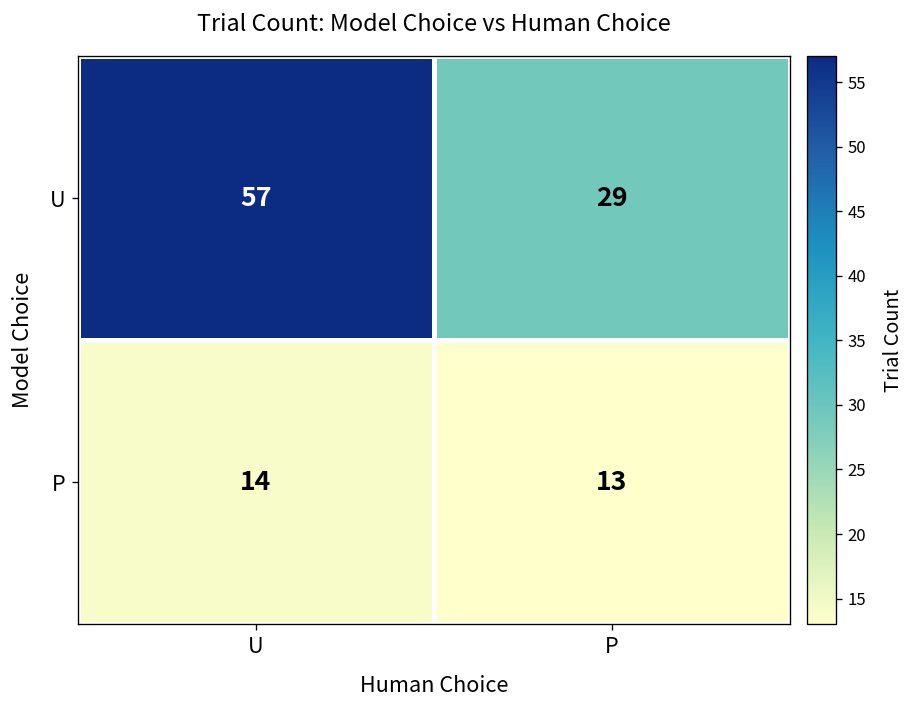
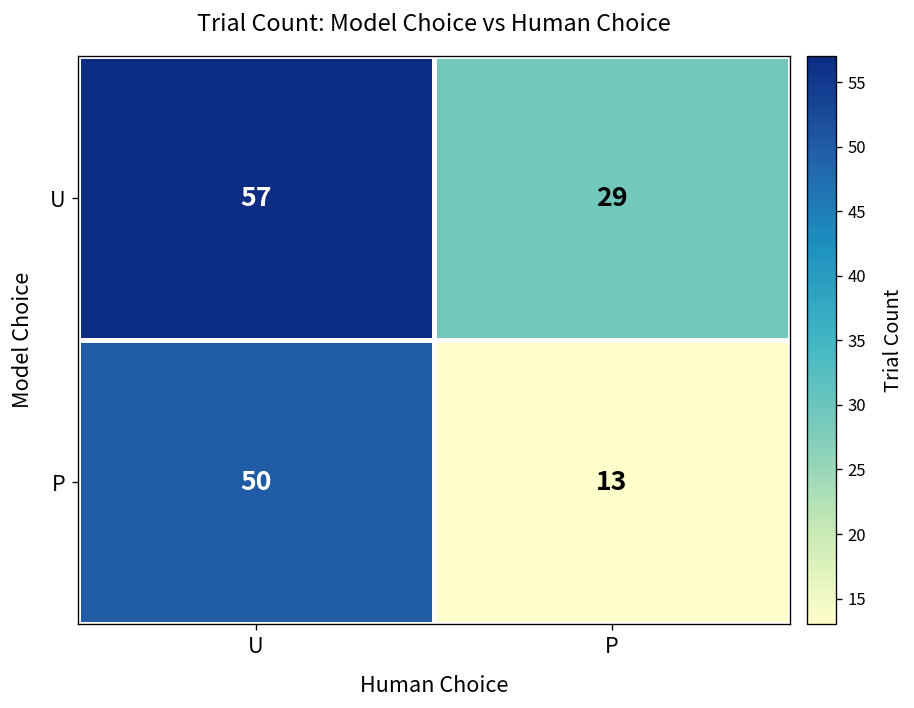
P, U: 14 -> 50
